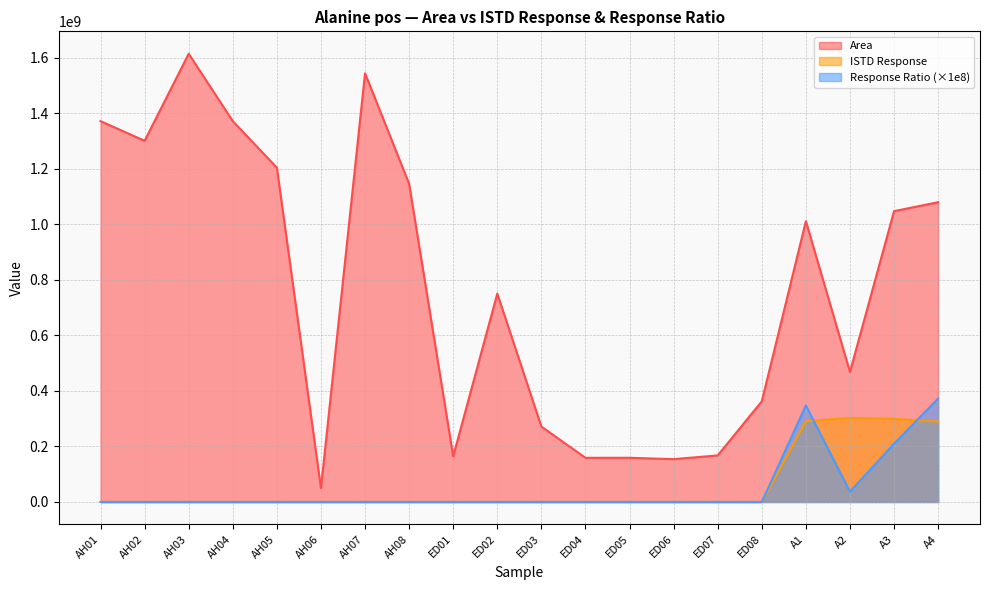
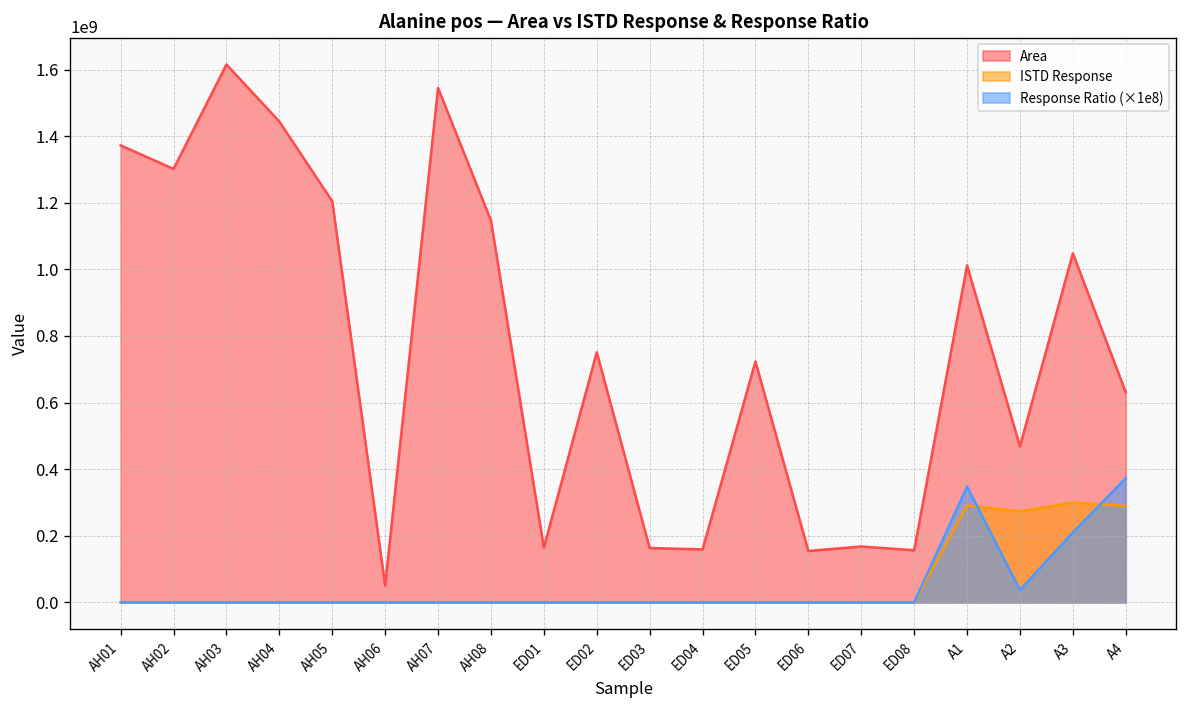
Area, AH04: 1370000000 -> 1440000000
Area, ED03: 270000000 -> 160000000
Area, ED05: 160000000 -> 720000000
Area, ED08: 360000000 -> 160000000
ISTD Response, A2: 300000000 -> 270000000
Area, A4: 1080000000 -> 630000000
